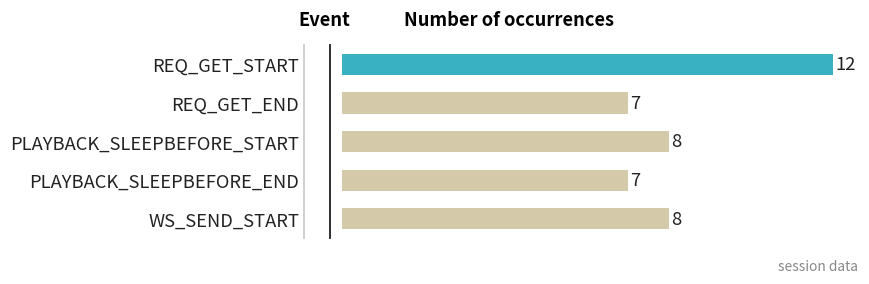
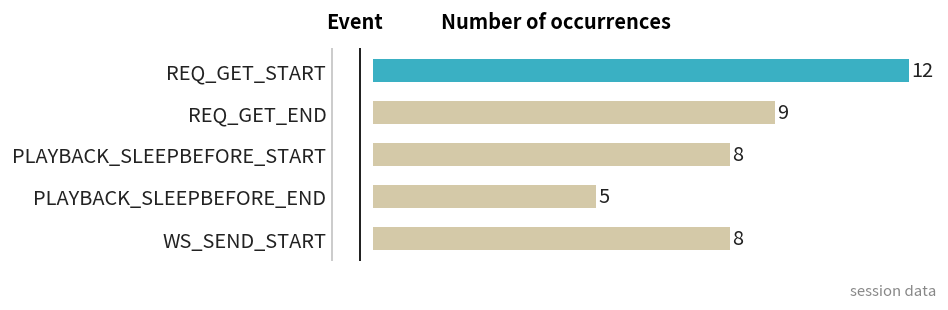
REQ_GET_END: 7 -> 9
PLAYBACK_SLEEPBEFORE_END: 7 -> 5
